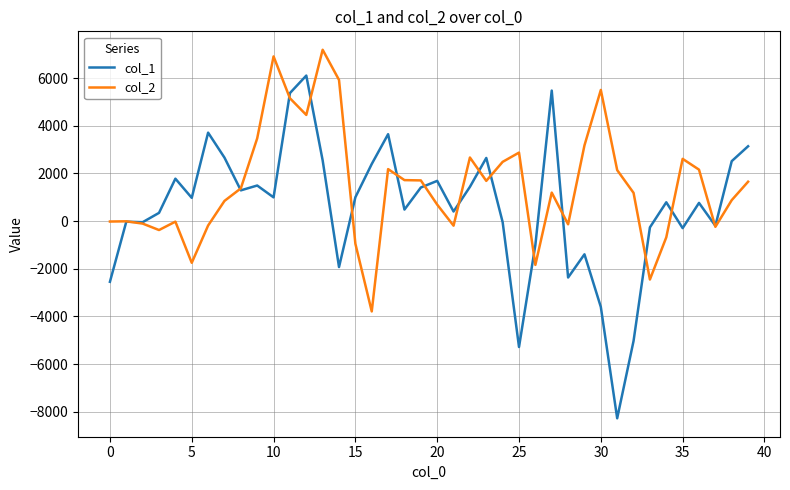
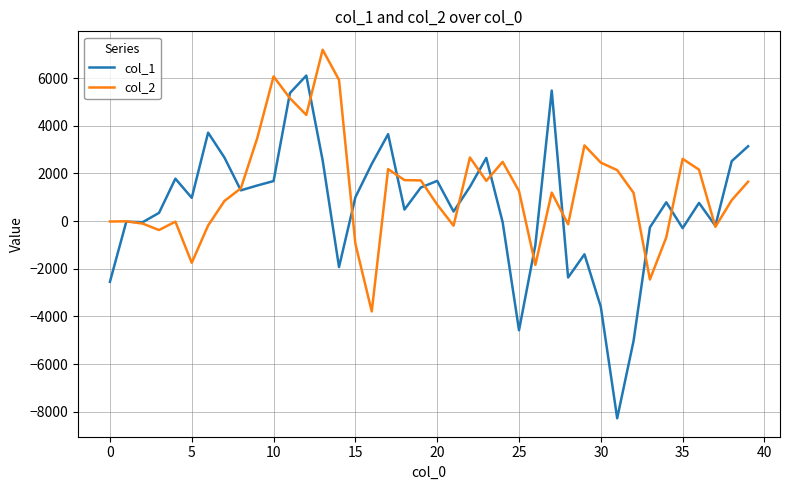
col_1, 10: 1000 -> 1700
col_2, 10: 6900 -> 6100
col_1, 25: -5300 -> -4600
col_2, 25: 2900 -> 1300
col_2, 30: 5500 -> 2500
